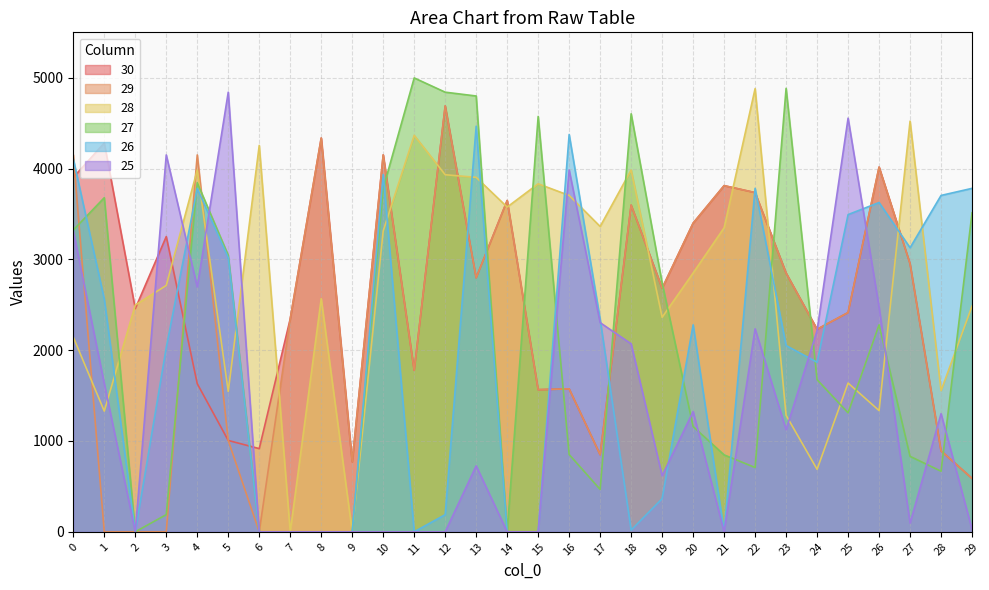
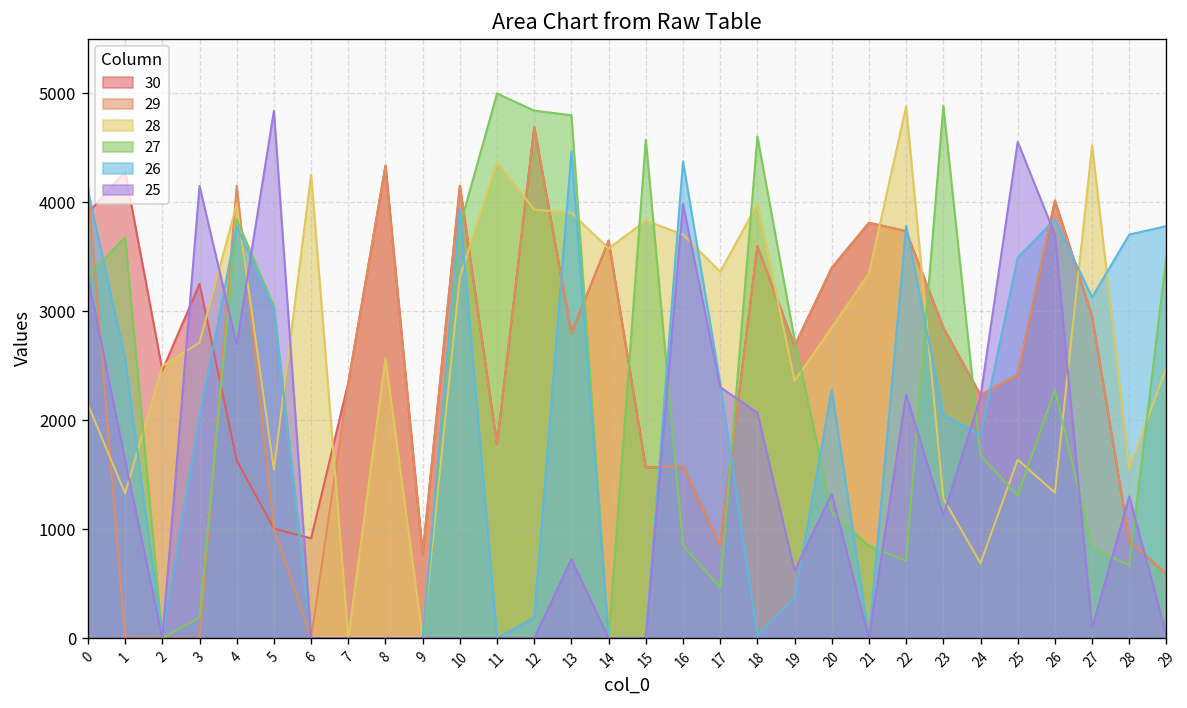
26, 26: 3600 -> 3800
25, 26: 2500 -> 3700
